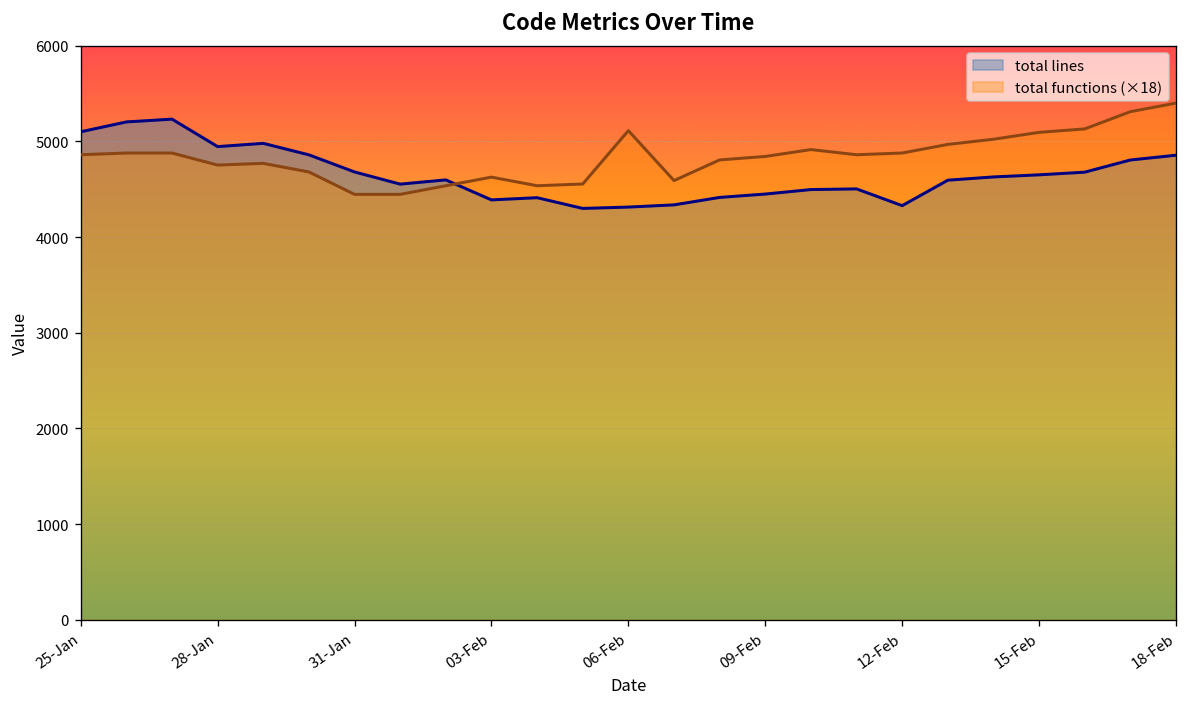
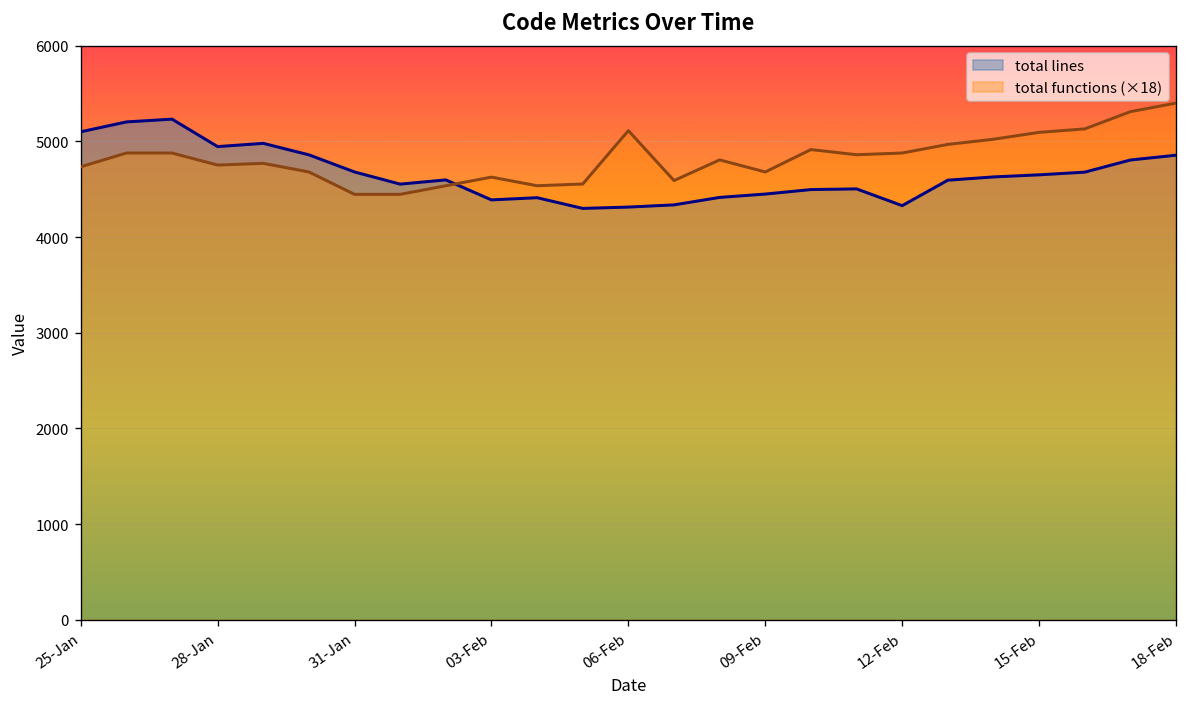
total functions (×18), 25-Jan: 4900 -> 4700
total functions (×18), 09-Feb: 4800 -> 4700
